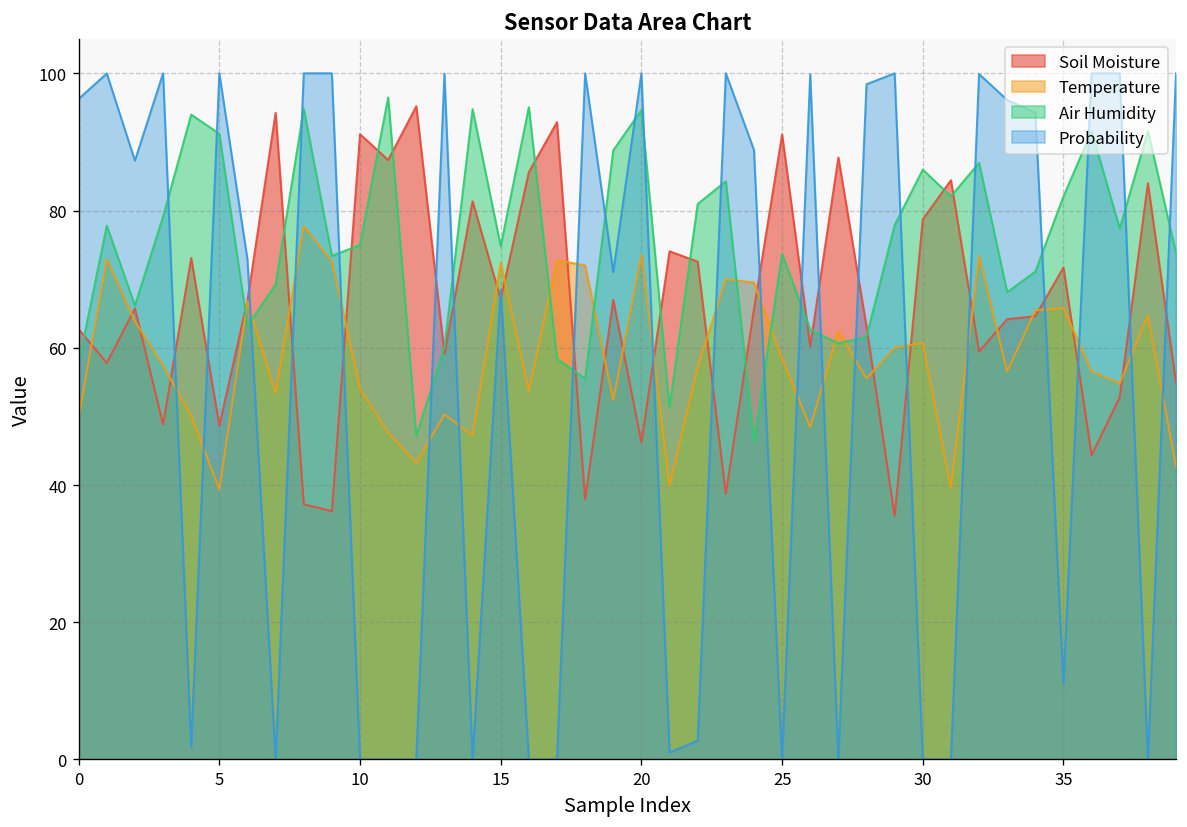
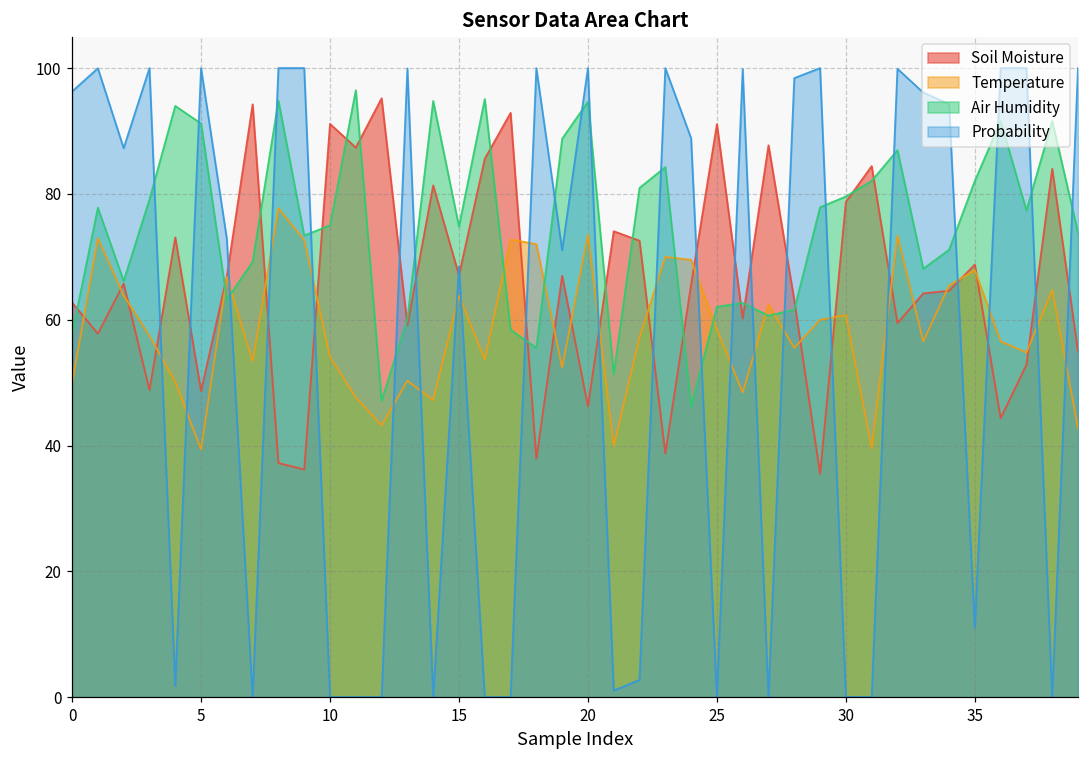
Temperature, 15: 72 -> 64
Air Humidity, 25: 74 -> 62
Air Humidity, 30: 86 -> 80
Soil Moisture, 35: 72 -> 69
Temperature, 35: 66 -> 68
